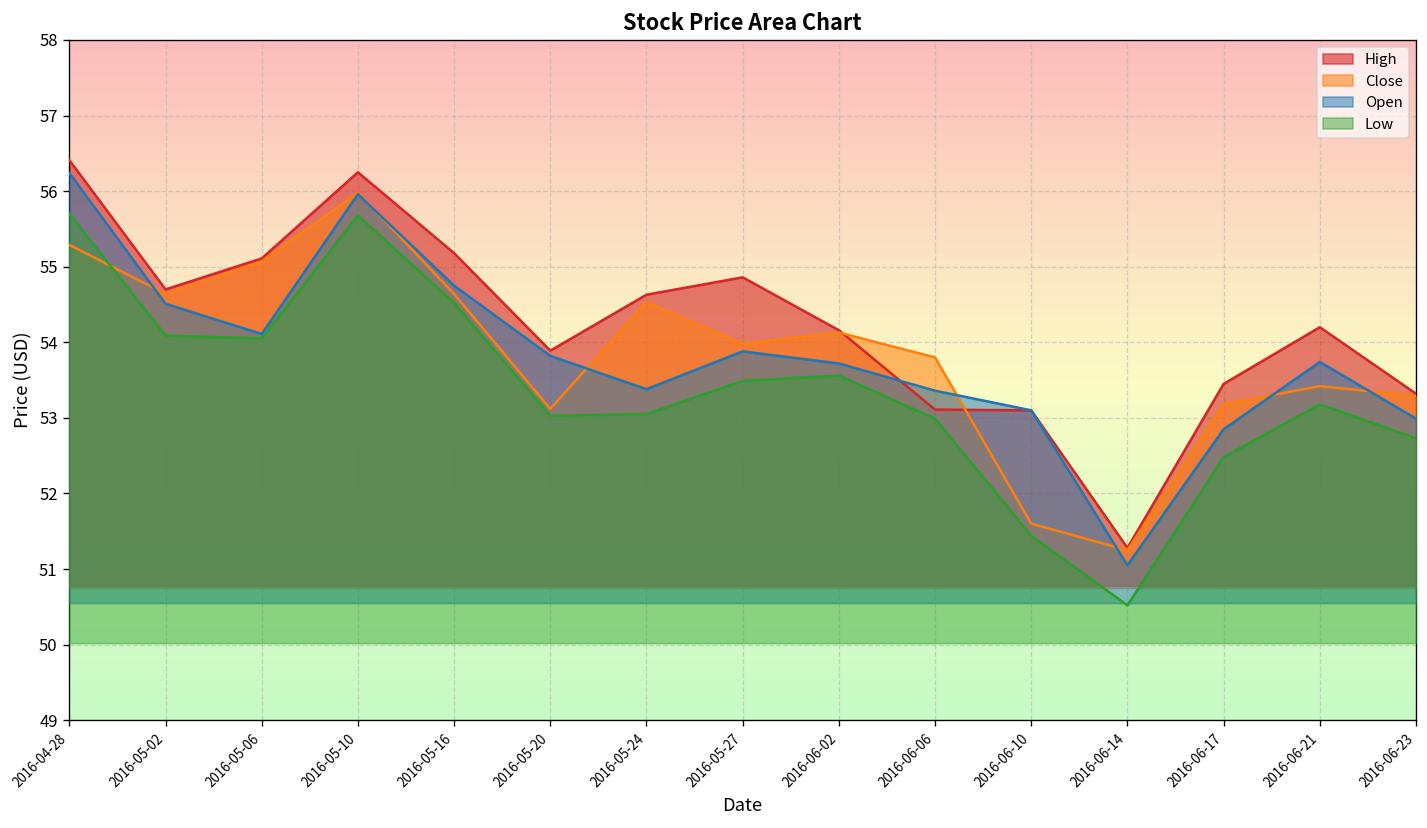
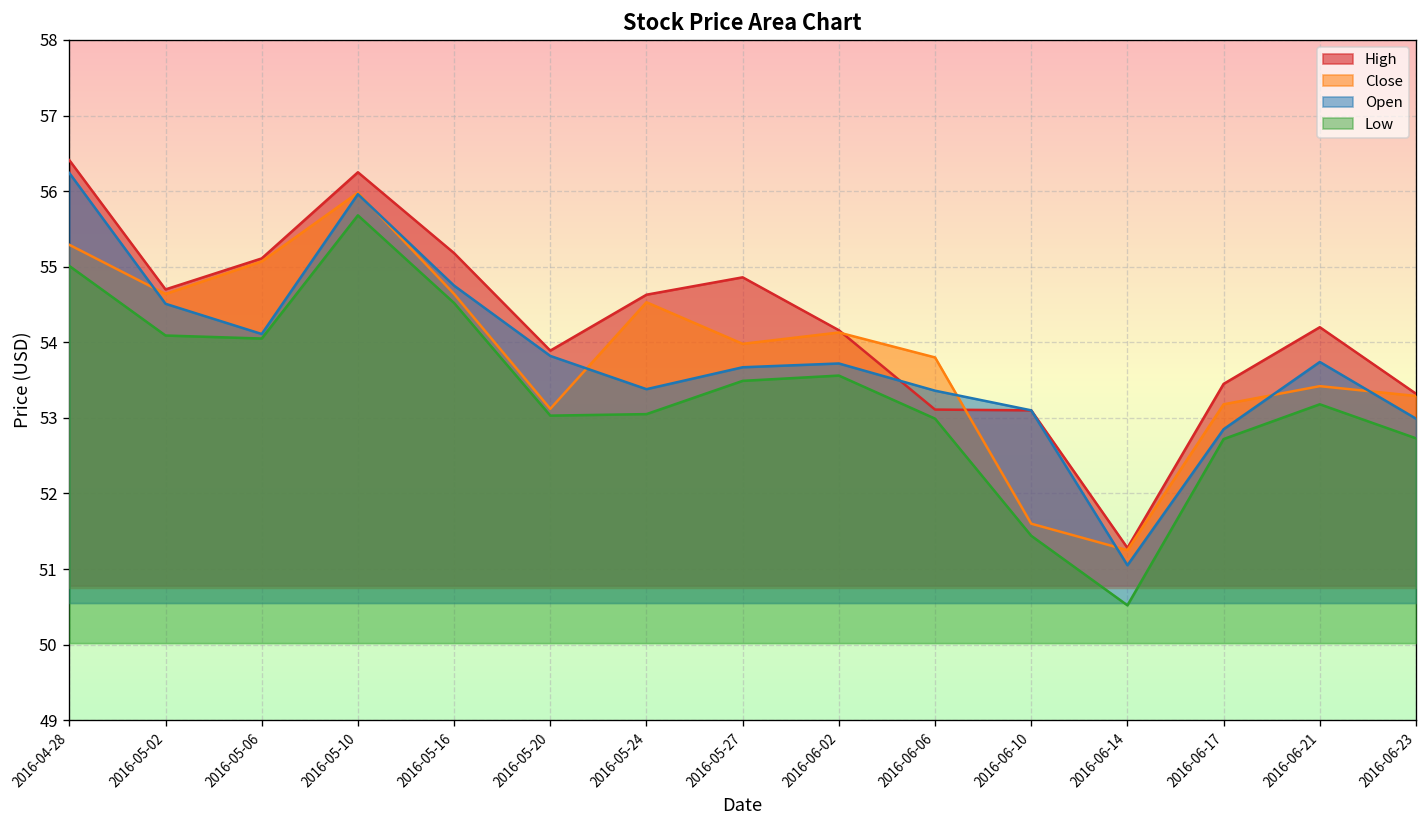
Low, 2016-04-28: 55.7 -> 55.0
Open, 2016-05-27: 53.9 -> 53.7
Low, 2016-06-17: 52.5 -> 52.7
